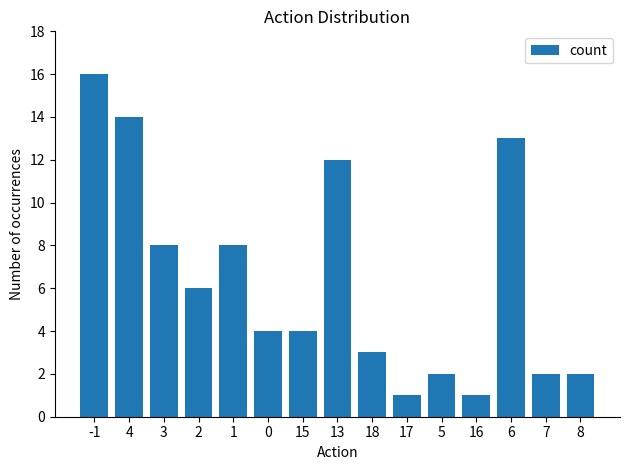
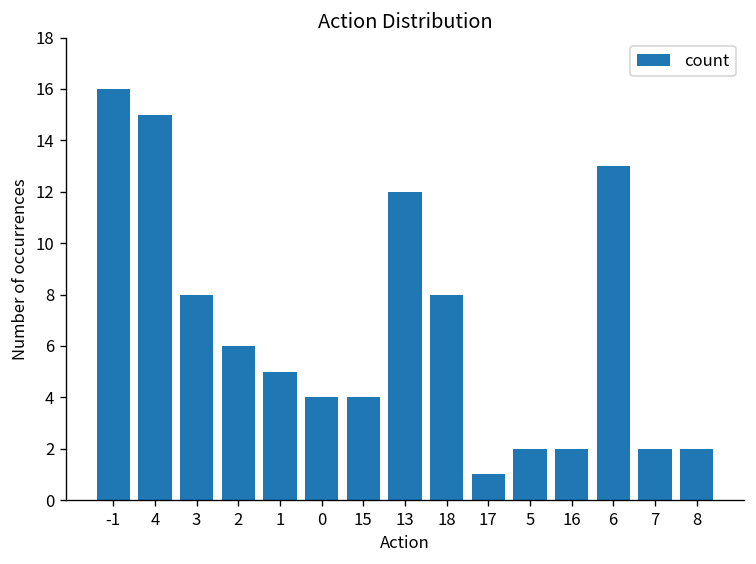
4: 14 -> 15
1: 8 -> 5
18: 3 -> 8
16: 1 -> 2
